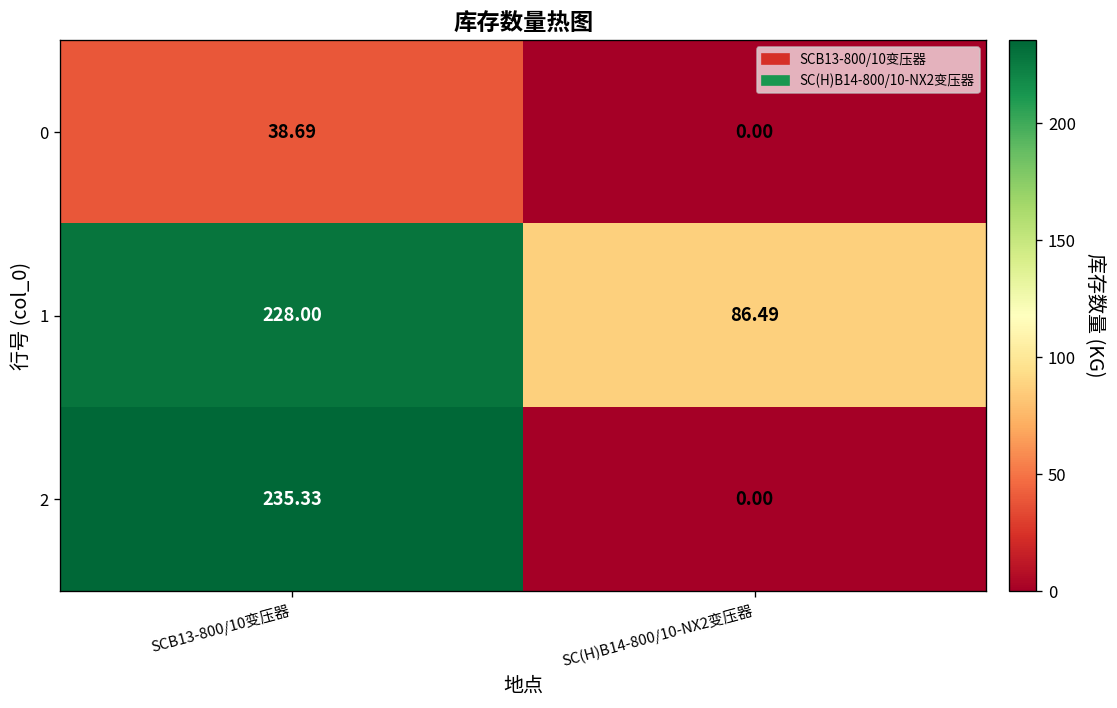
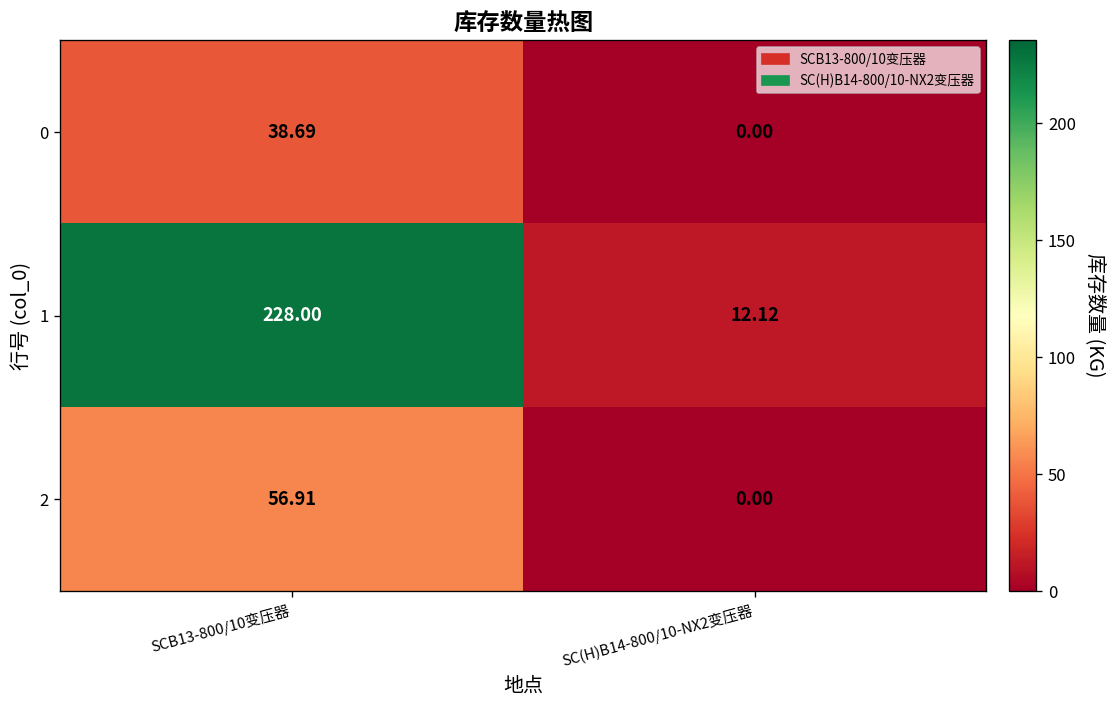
1, SC(H)B14-800/10-NX2变压器: 86.49 -> 12.12
2, SCB13-800/10变压器: 235.33 -> 56.91
